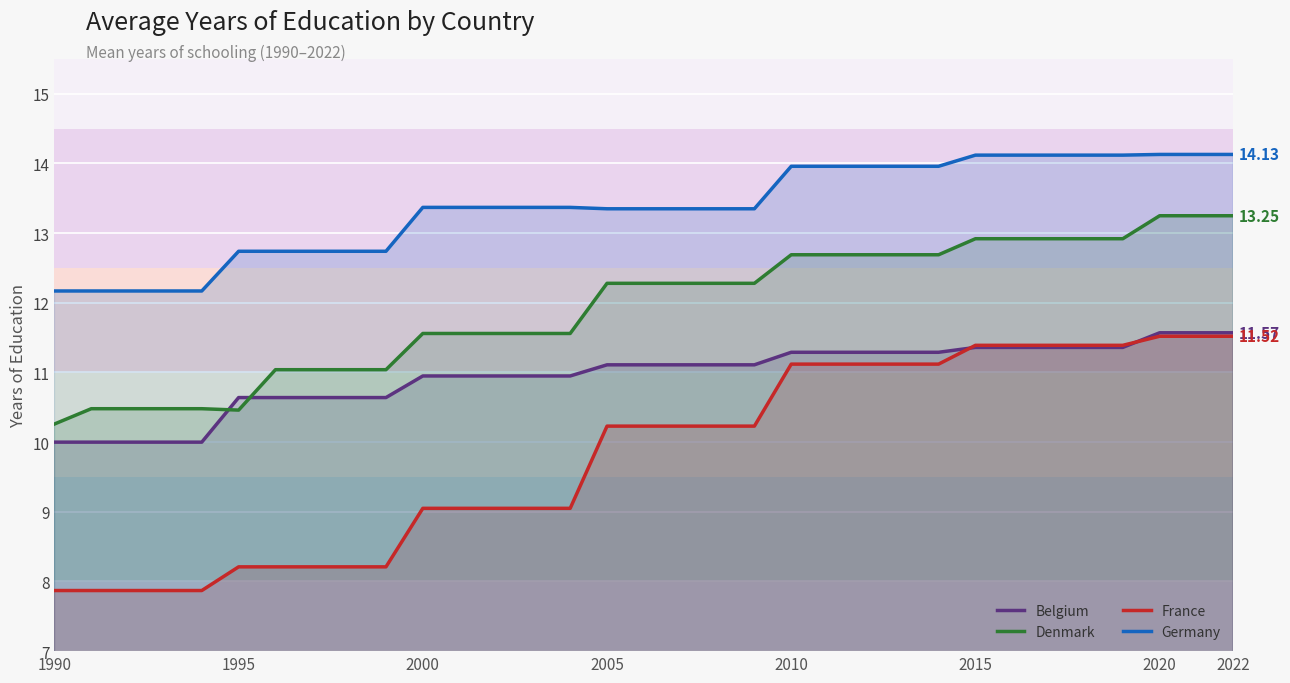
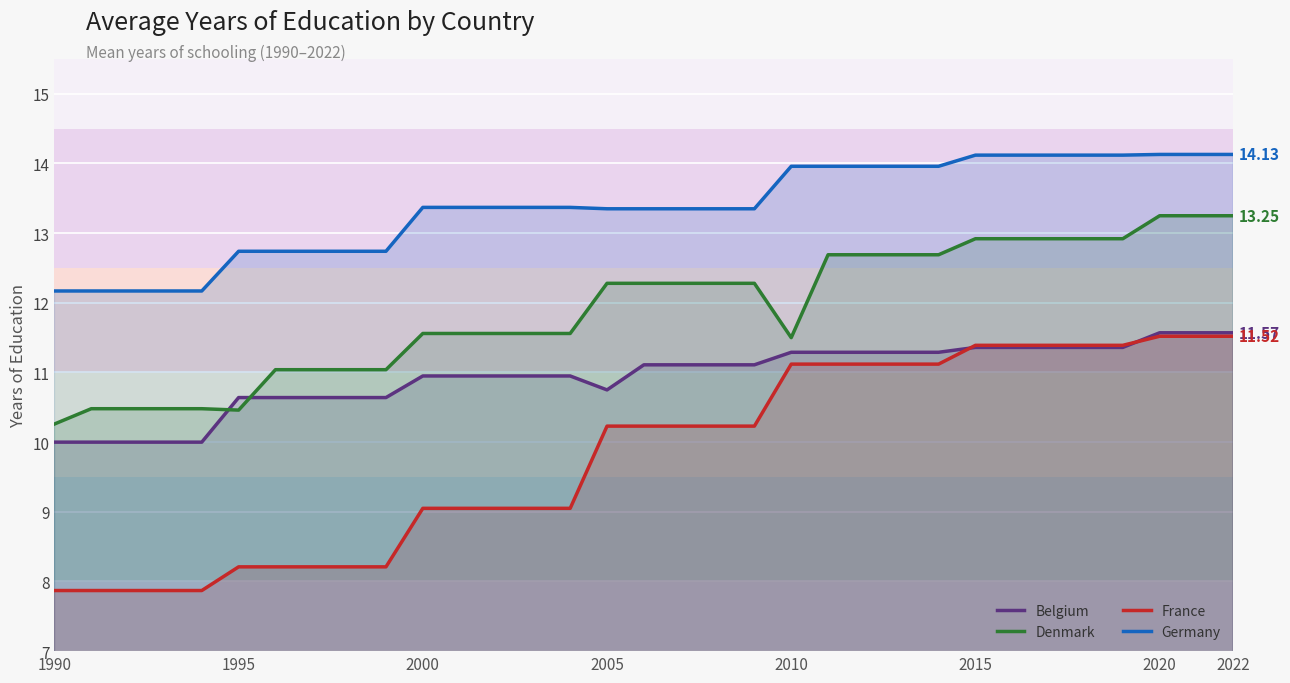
Belgium, 2005: 11.1 -> 10.8
Denmark, 2010: 12.7 -> 11.5
